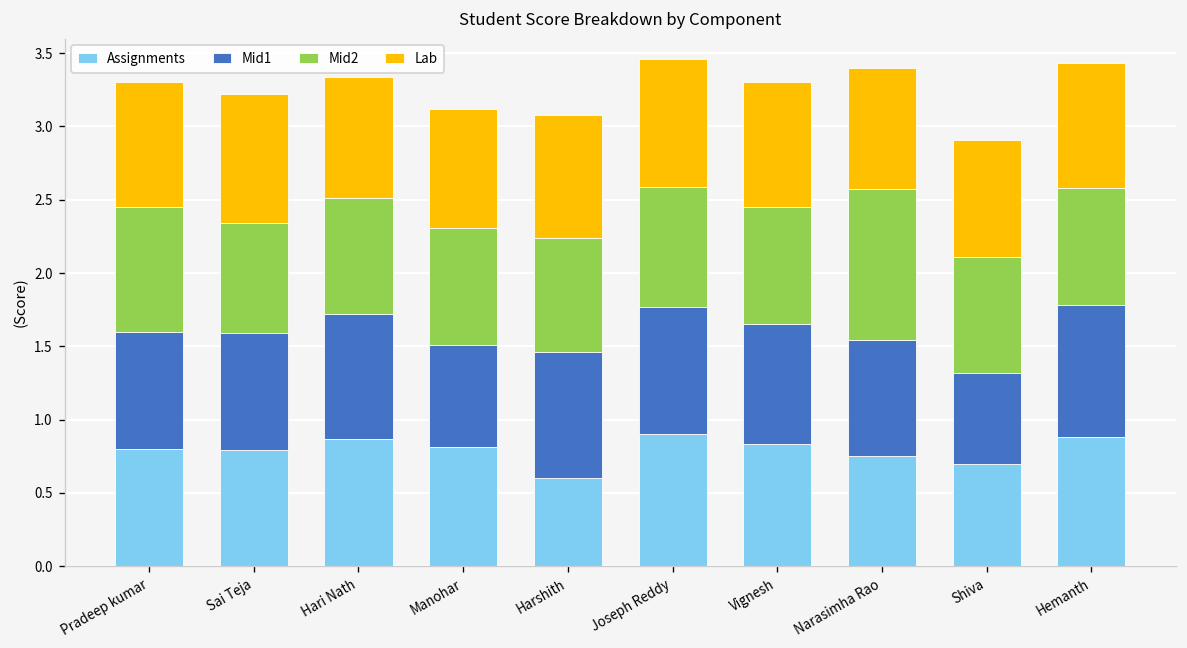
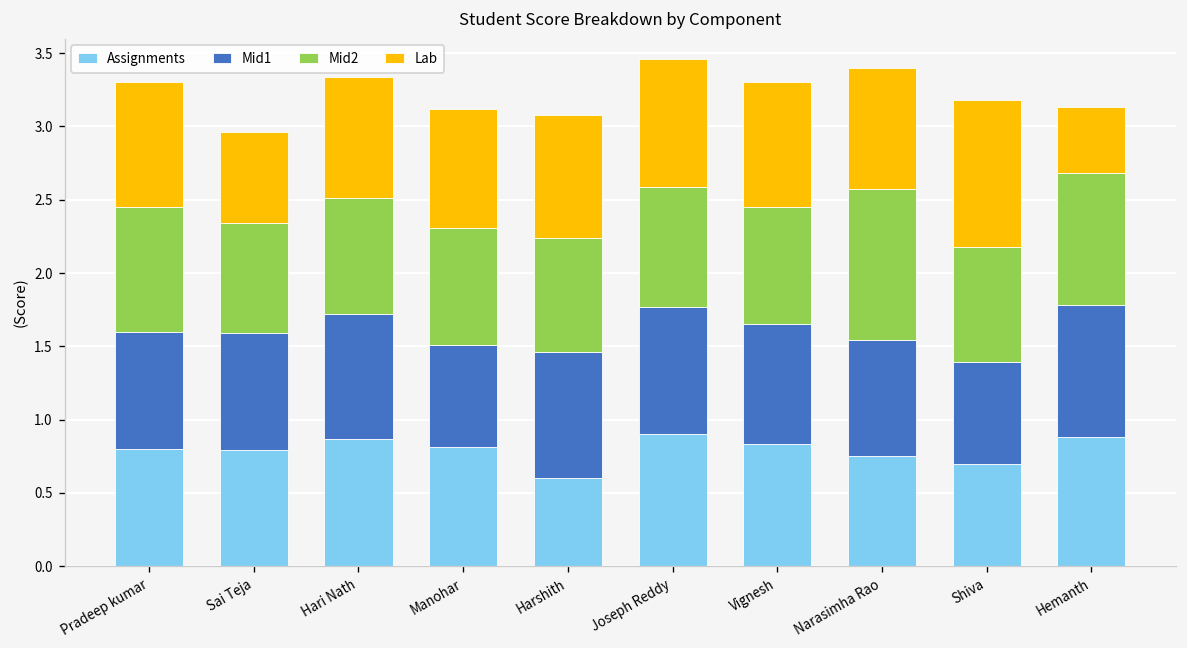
Lab, Sai Teja: 0.88 -> 0.62
Mid1, Shiva: 0.62 -> 0.69
Lab, Shiva: 0.8 -> 1.0
Mid2, Hemanth: 0.8 -> 0.9
Lab, Hemanth: 0.85 -> 0.45
